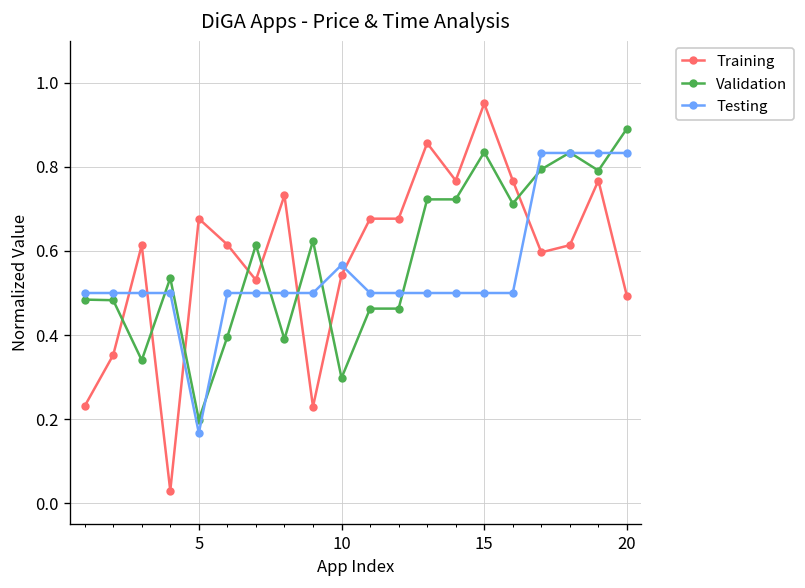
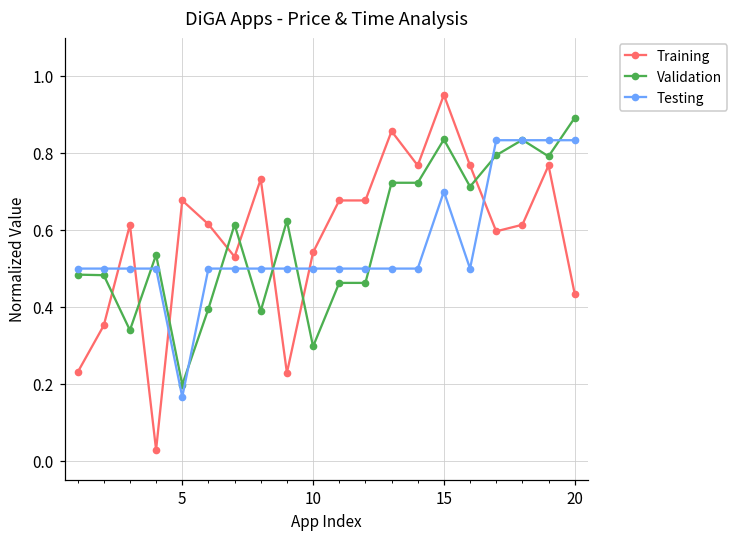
Testing, 10: 0.57 -> 0.50
Testing, 15: 0.50 -> 0.70
Training, 20: 0.49 -> 0.43
